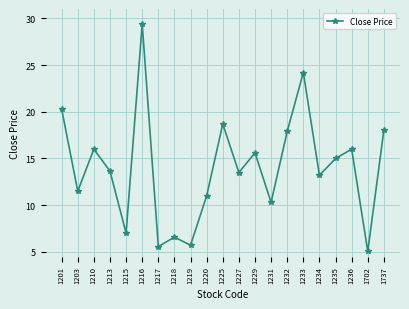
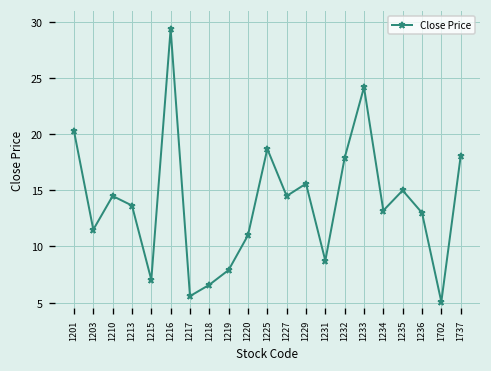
1210: 16 -> 15
1219: 6 -> 8
1227: 14 -> 15
1231: 10 -> 9
1236: 16 -> 13
